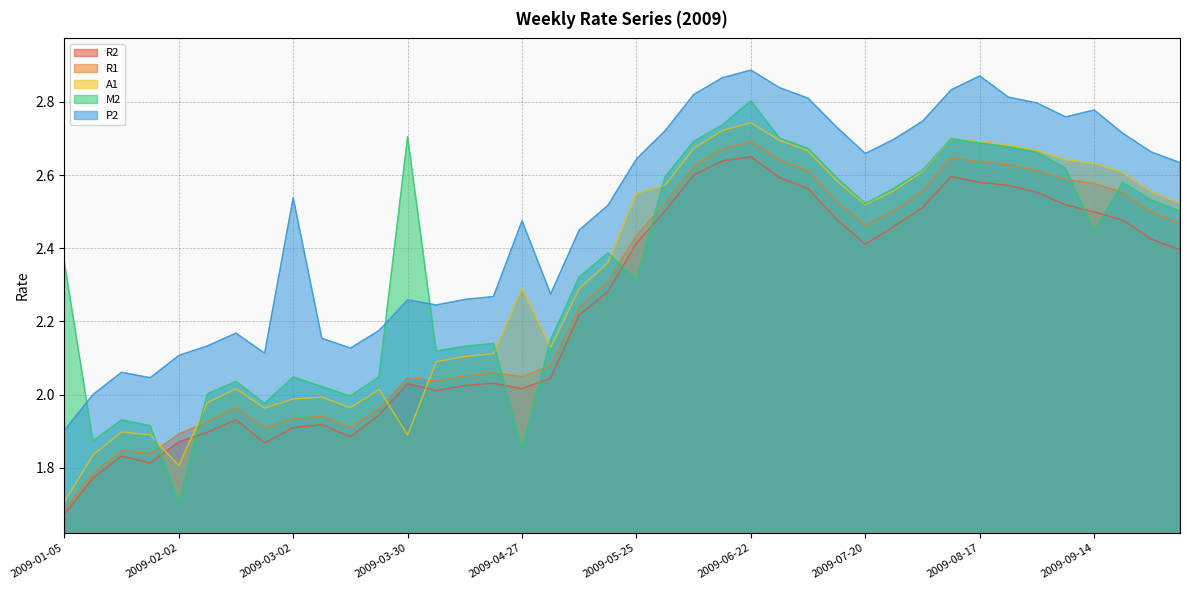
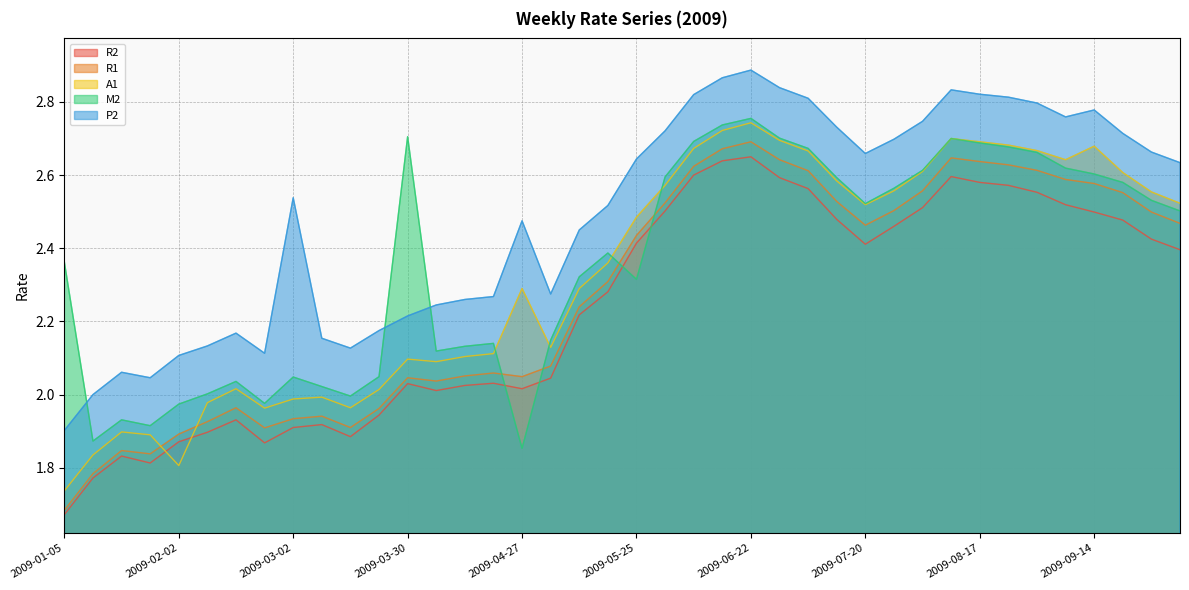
A1, 2009-01-05: 1.71 -> 1.74
M2, 2009-02-02: 1.71 -> 1.97
A1, 2009-03-30: 1.89 -> 2.10
P2, 2009-03-30: 2.26 -> 2.22
A1, 2009-05-25: 2.55 -> 2.49
M2, 2009-06-22: 2.80 -> 2.76
P2, 2009-08-17: 2.87 -> 2.82
A1, 2009-09-14: 2.63 -> 2.68
M2, 2009-09-14: 2.45 -> 2.60
